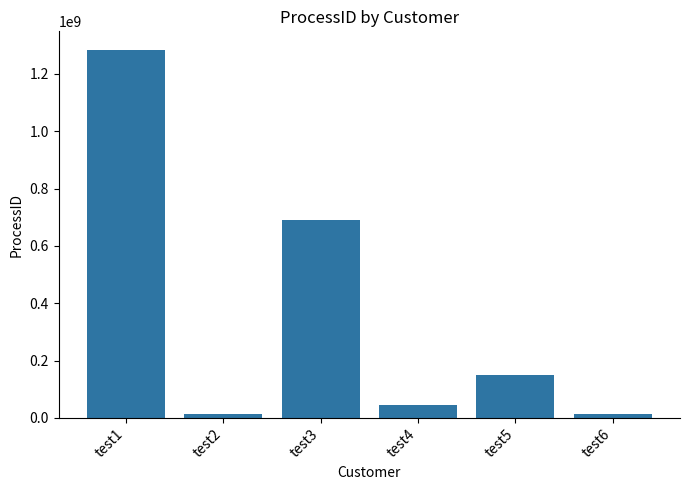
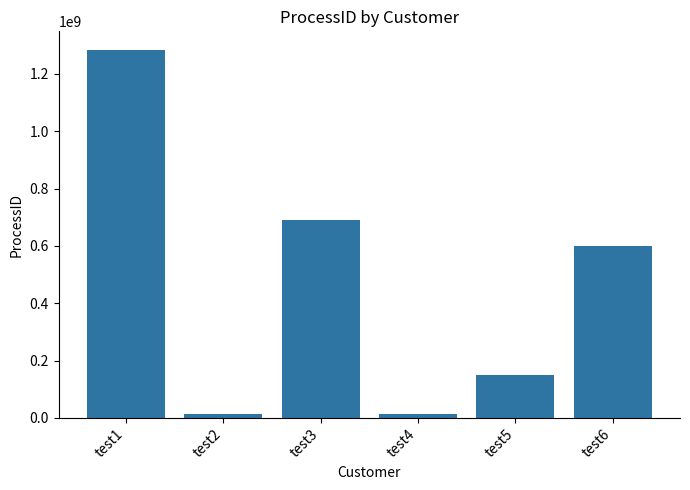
test4: 50000000 -> 10000000
test6: 10000000 -> 600000000
